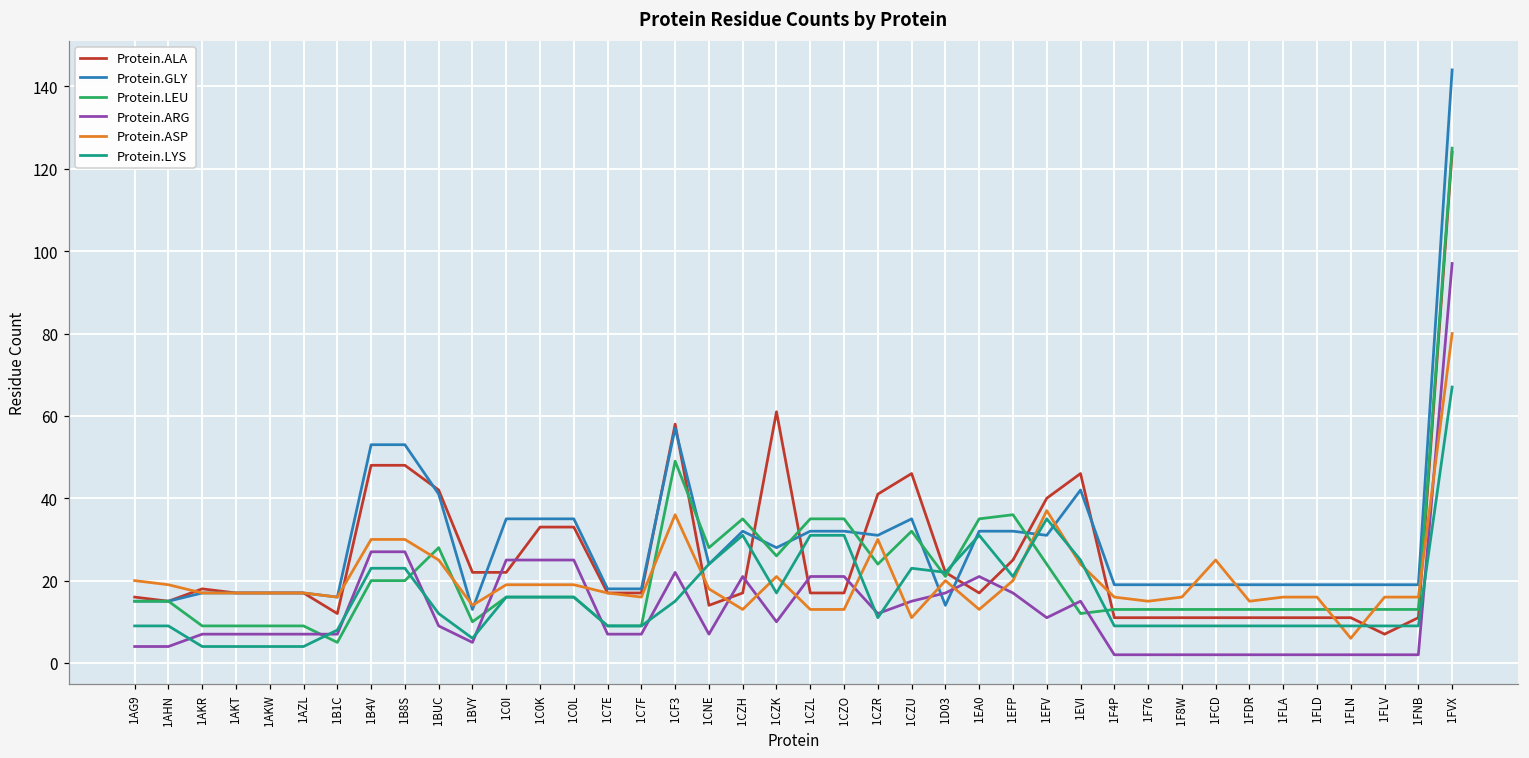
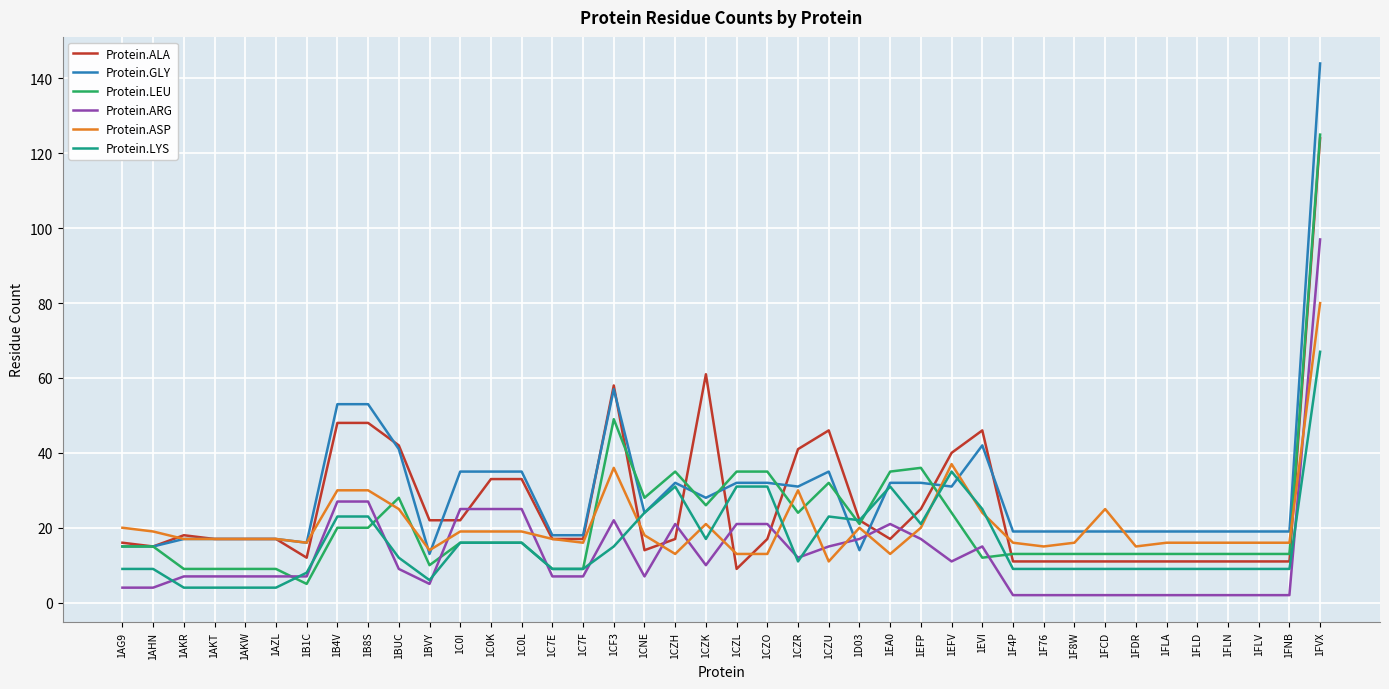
Protein.ALA, 1CZL: 17 -> 9
Protein.ASP, 1FLN: 6 -> 16
Protein.ALA, 1FLV: 7 -> 11
